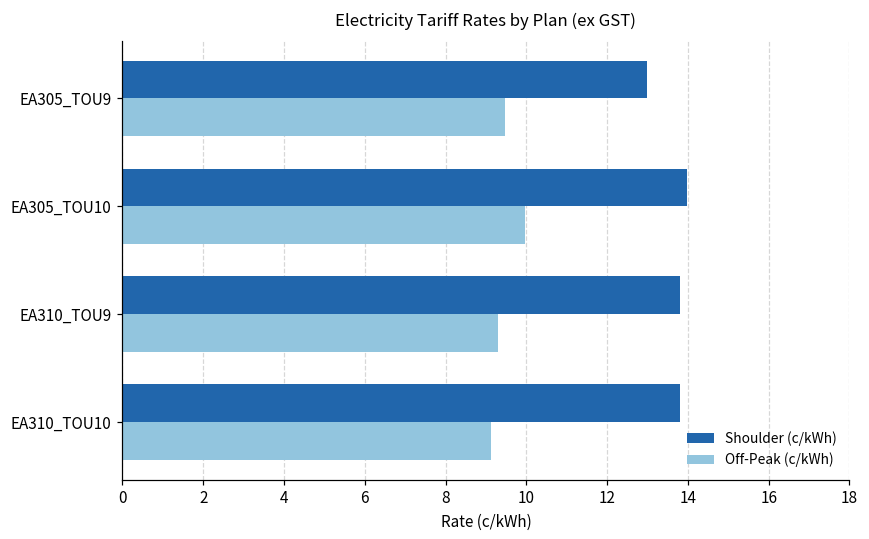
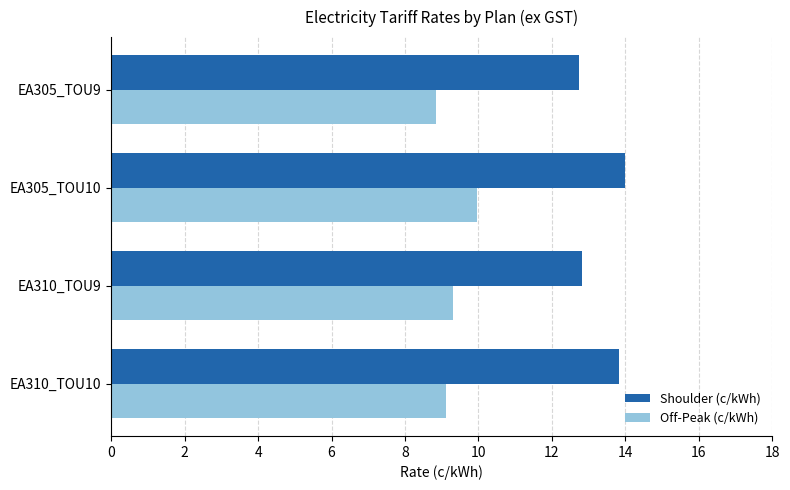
Shoulder (c/kWh), EA305_TOU9: 13.0 -> 12.7
Off-Peak (c/kWh), EA305_TOU9: 9.5 -> 8.8
Shoulder (c/kWh), EA310_TOU9: 13.8 -> 12.8
